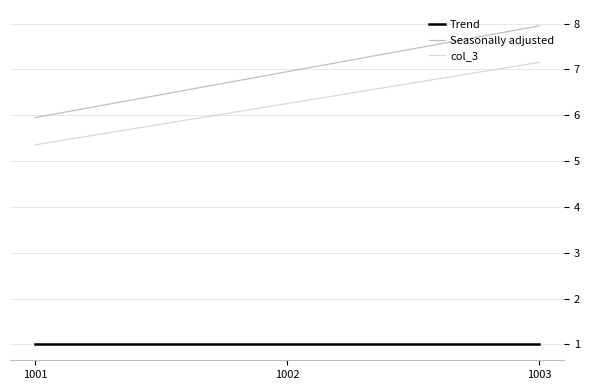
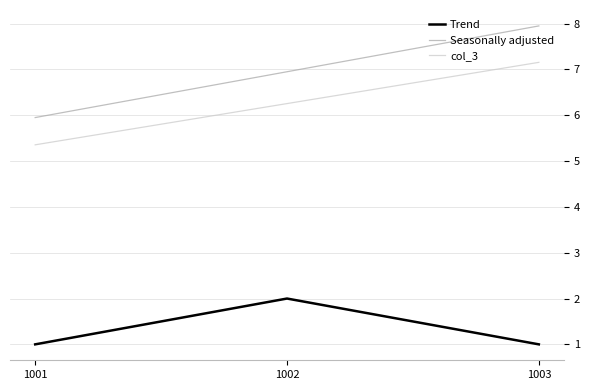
Trend, 1002: 1 -> 2
